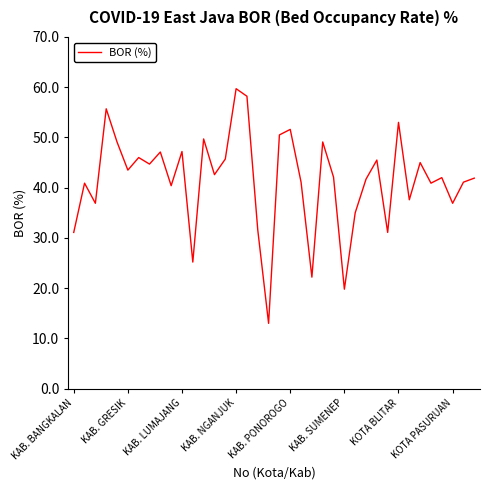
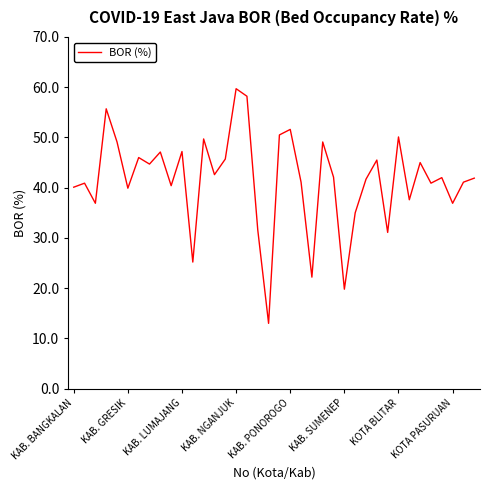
KAB. BANGKALAN: 31 -> 40
KAB. GRESIK: 44 -> 40
KOTA BLITAR: 53 -> 50
